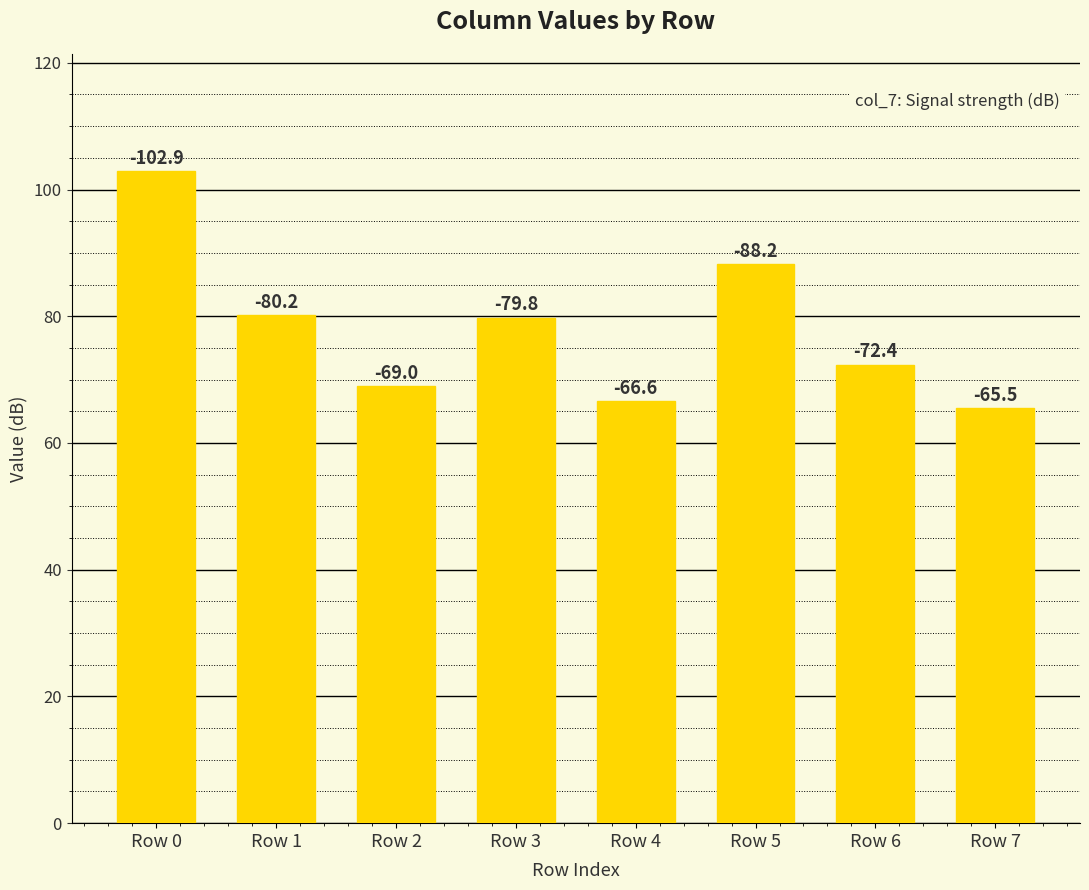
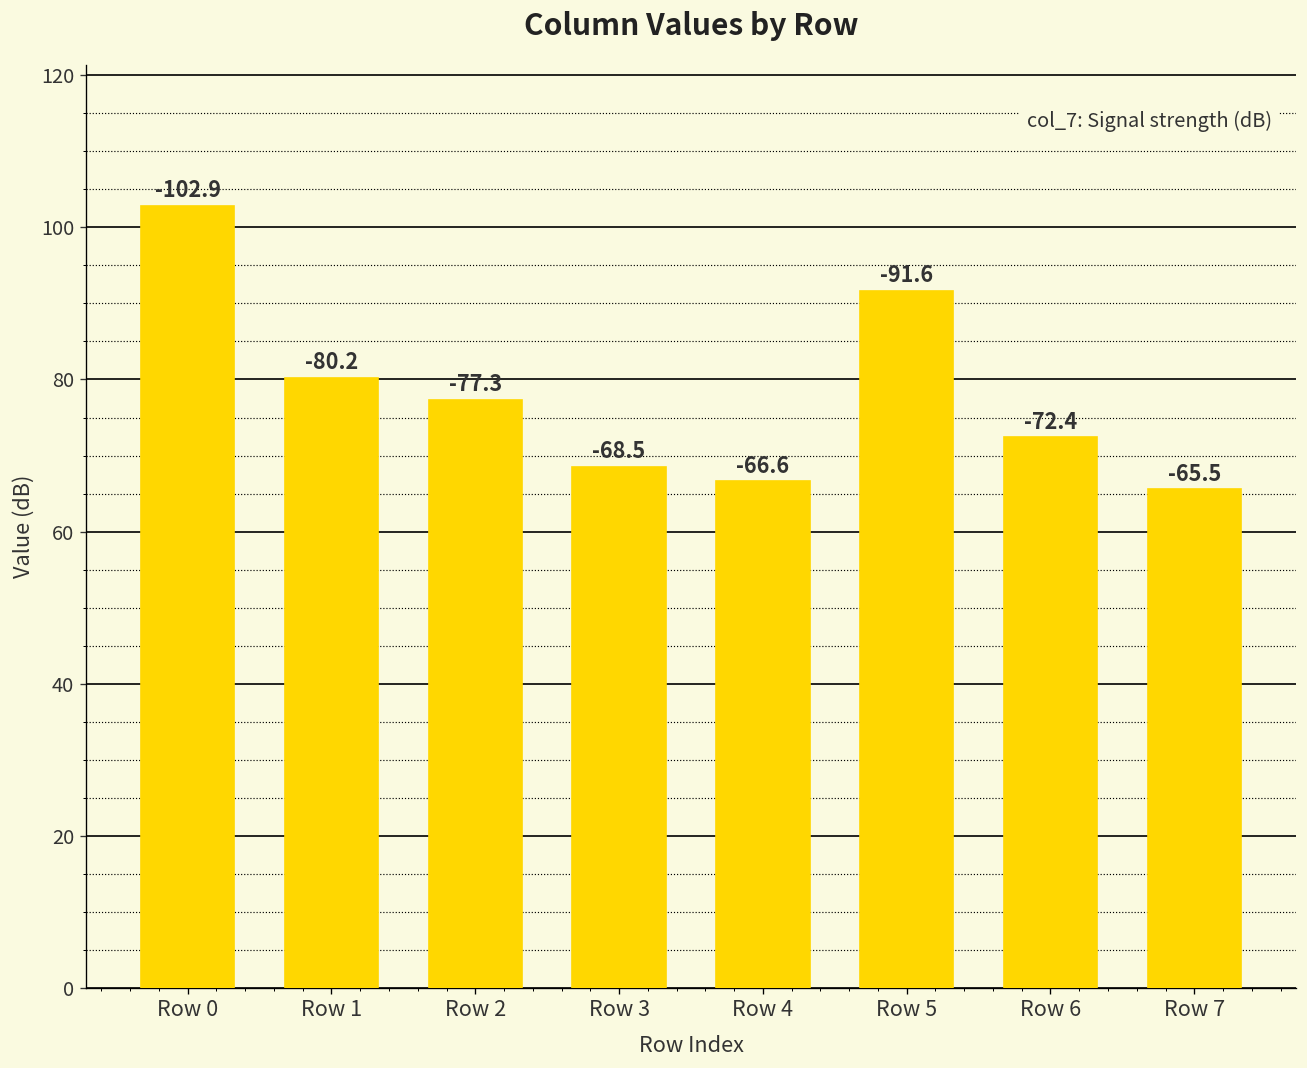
Row 2: -69.0 -> -77.3
Row 3: -79.8 -> -68.5
Row 5: -88.2 -> -91.6
